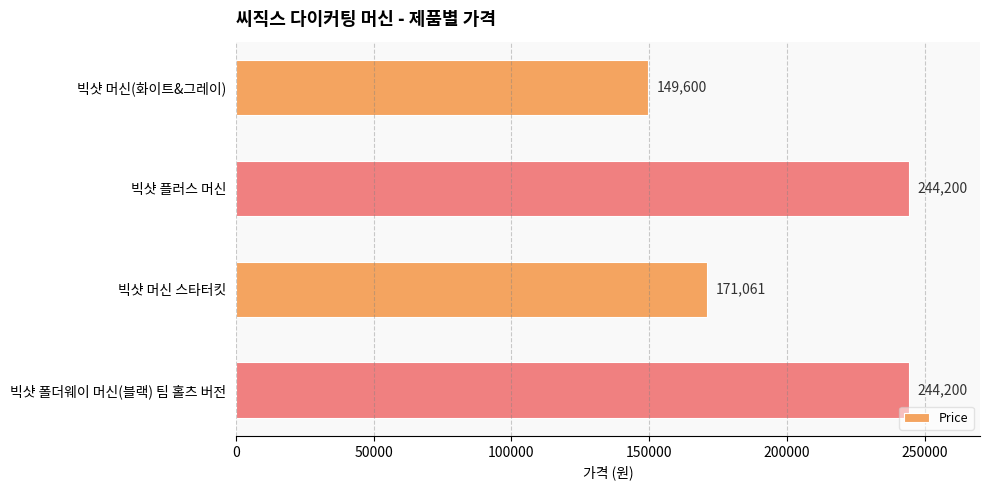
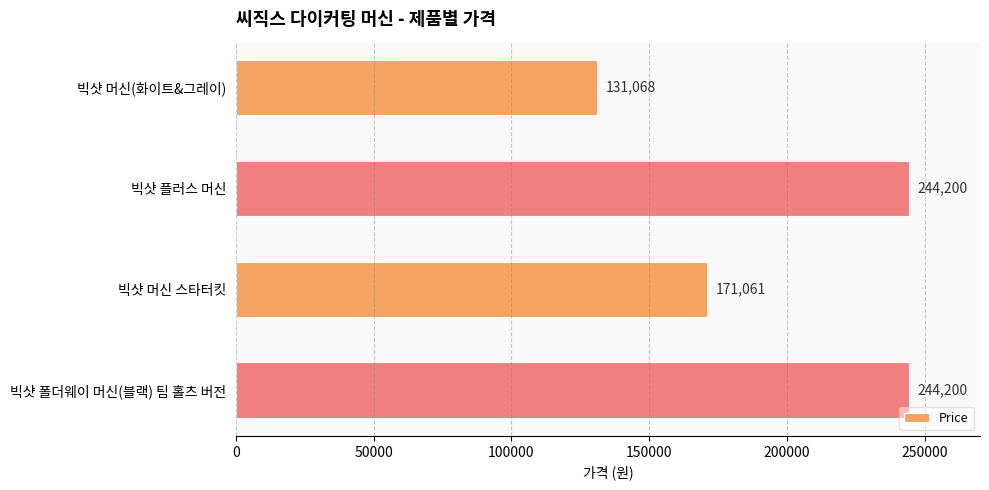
빅샷 머신(화이트&그레이): 149,600 -> 131,068
